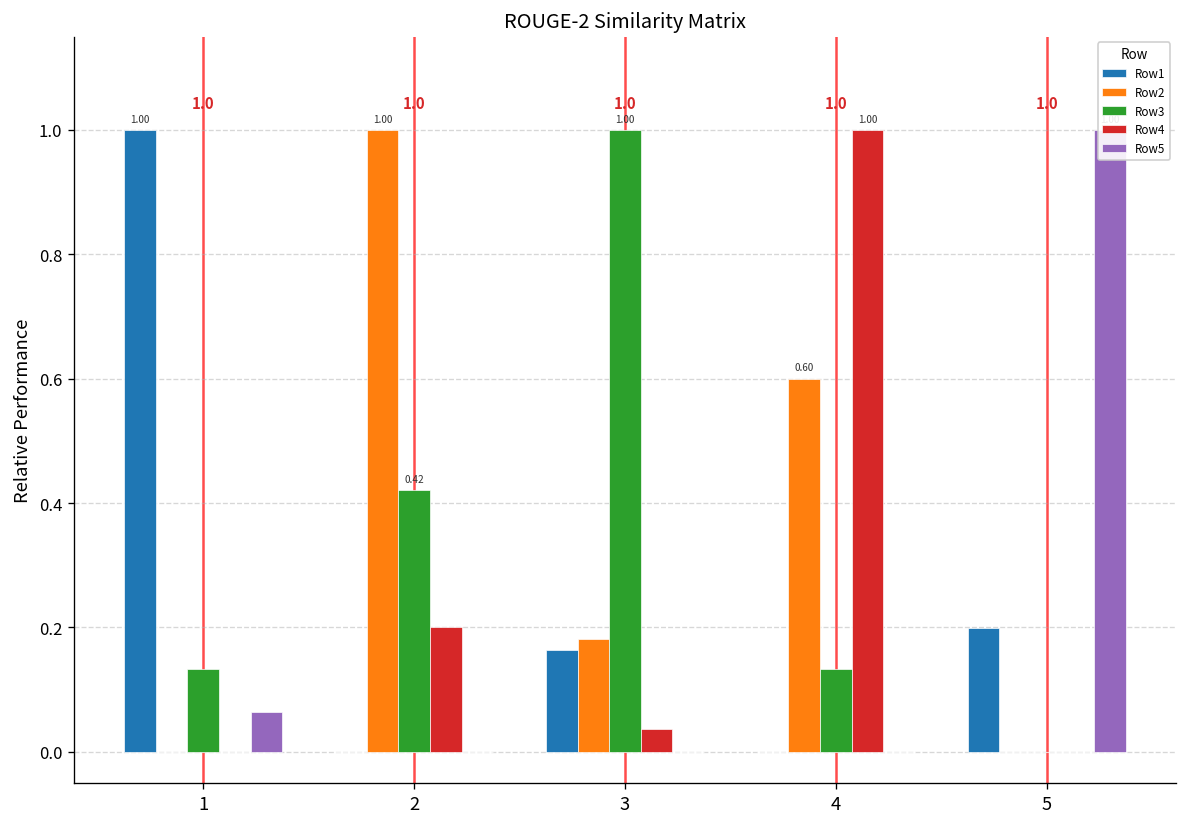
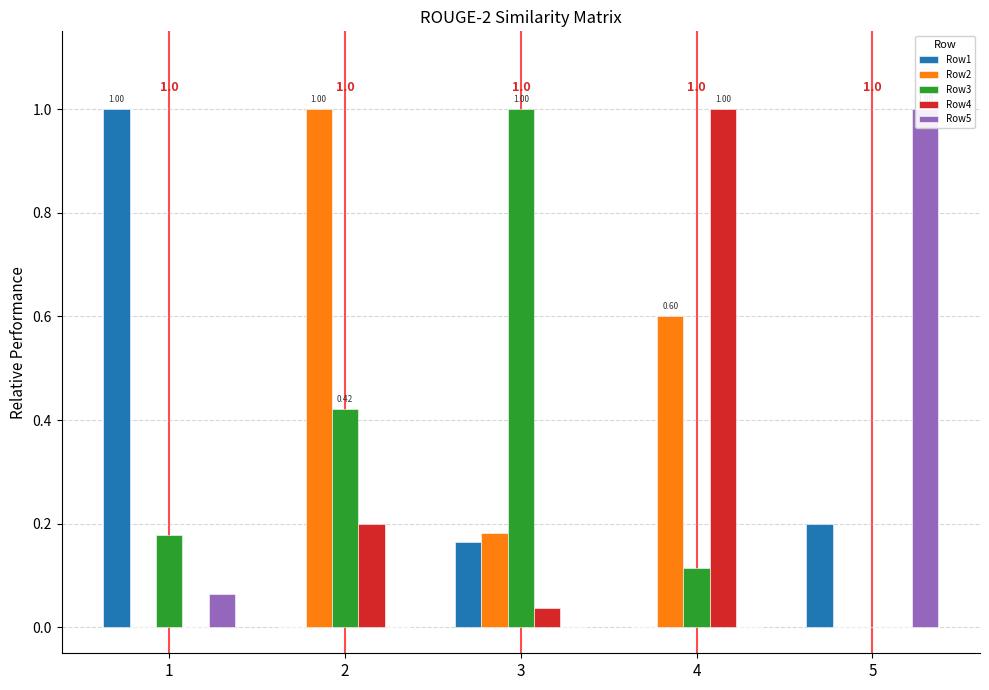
Row3, 1: 0.13 -> 0.18
Row3, 4: 0.13 -> 0.12
